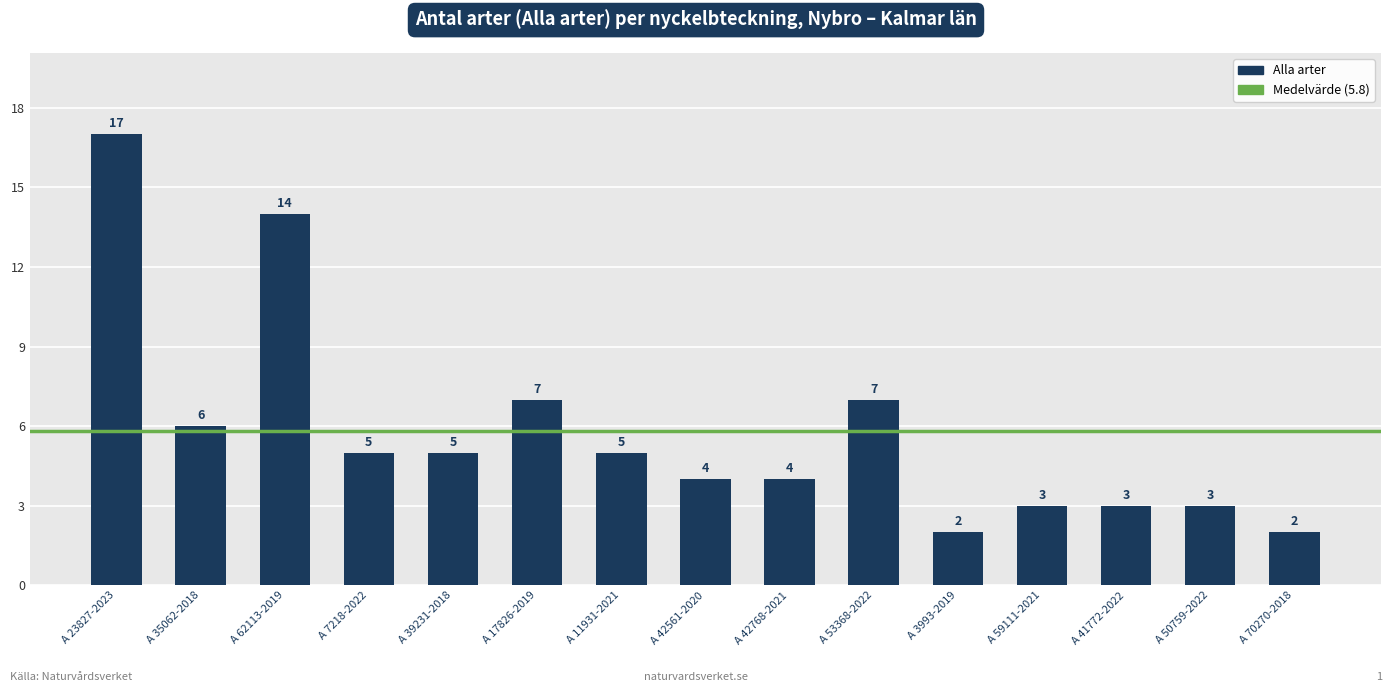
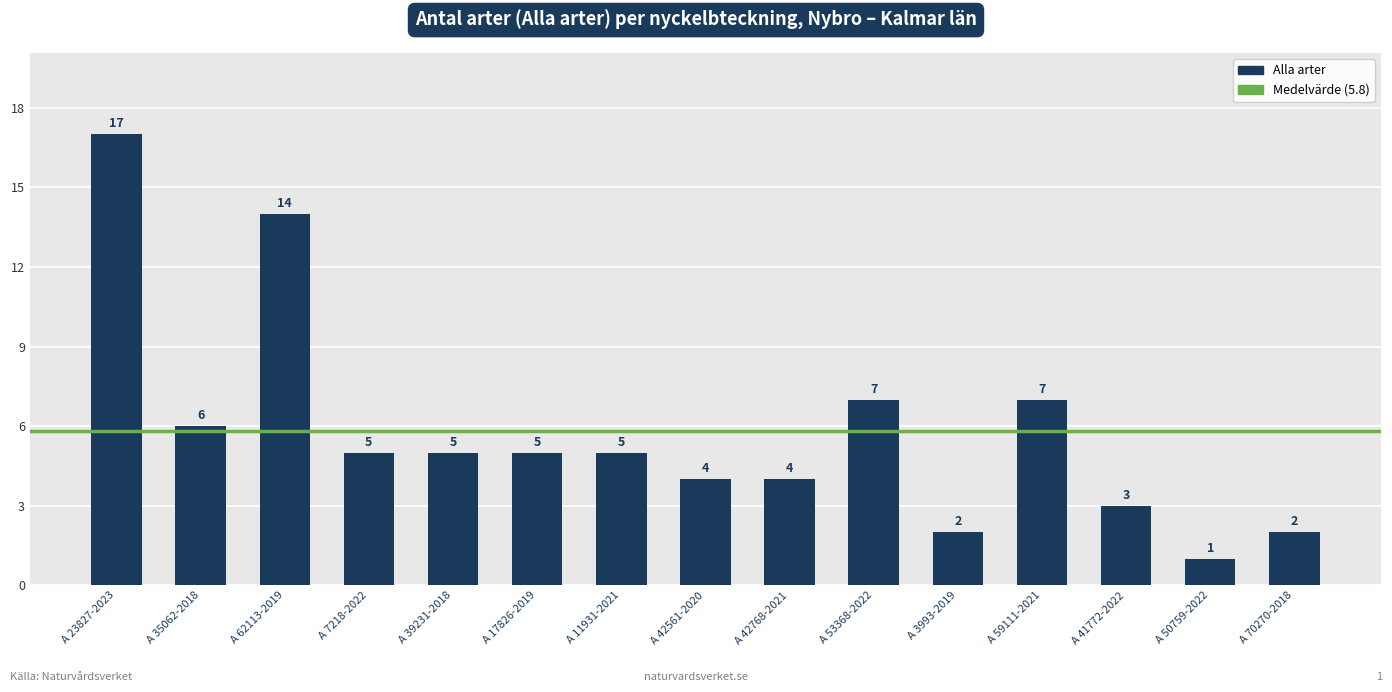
A 17826-2019: 7 -> 5
A 59111-2021: 3 -> 7
A 50759-2022: 3 -> 1
